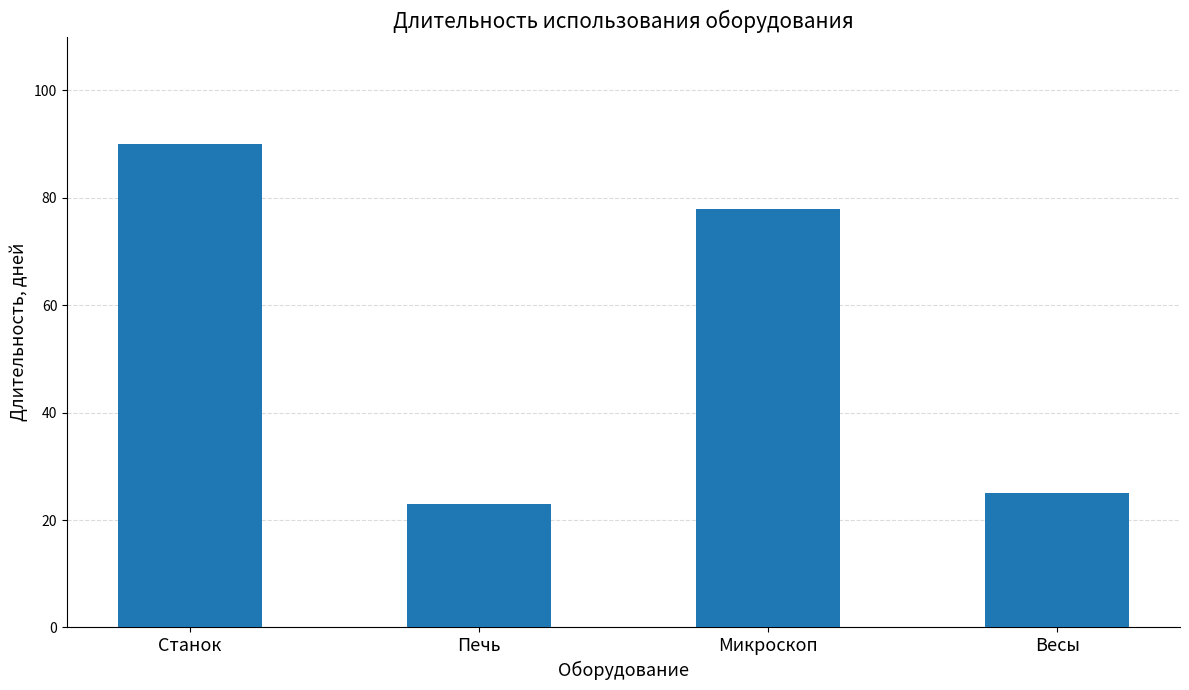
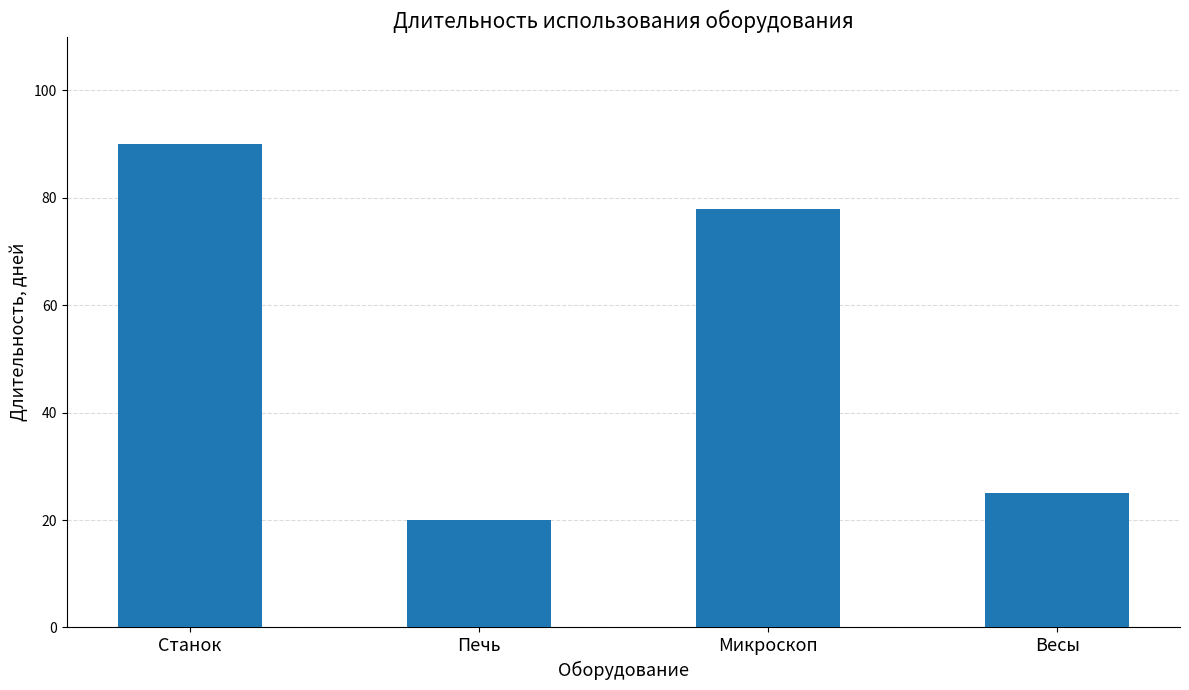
Печь: 23 -> 20
